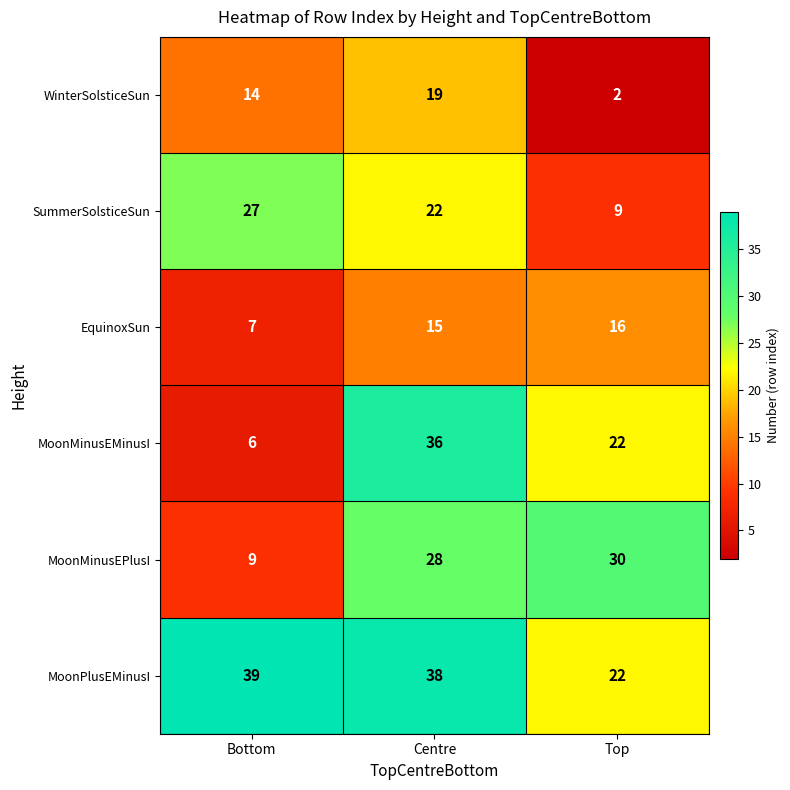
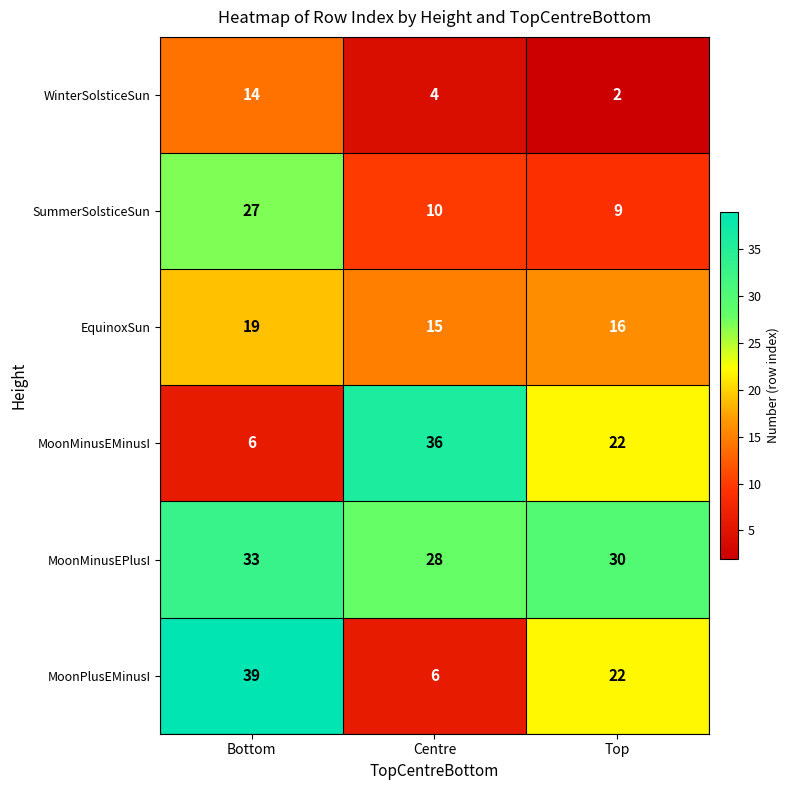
WinterSolsticeSun, Centre: 19 -> 4
SummerSolsticeSun, Centre: 22 -> 10
EquinoxSun, Bottom: 7 -> 19
MoonMinusEPlusI, Bottom: 9 -> 33
MoonPlusEMinusI, Centre: 38 -> 6
